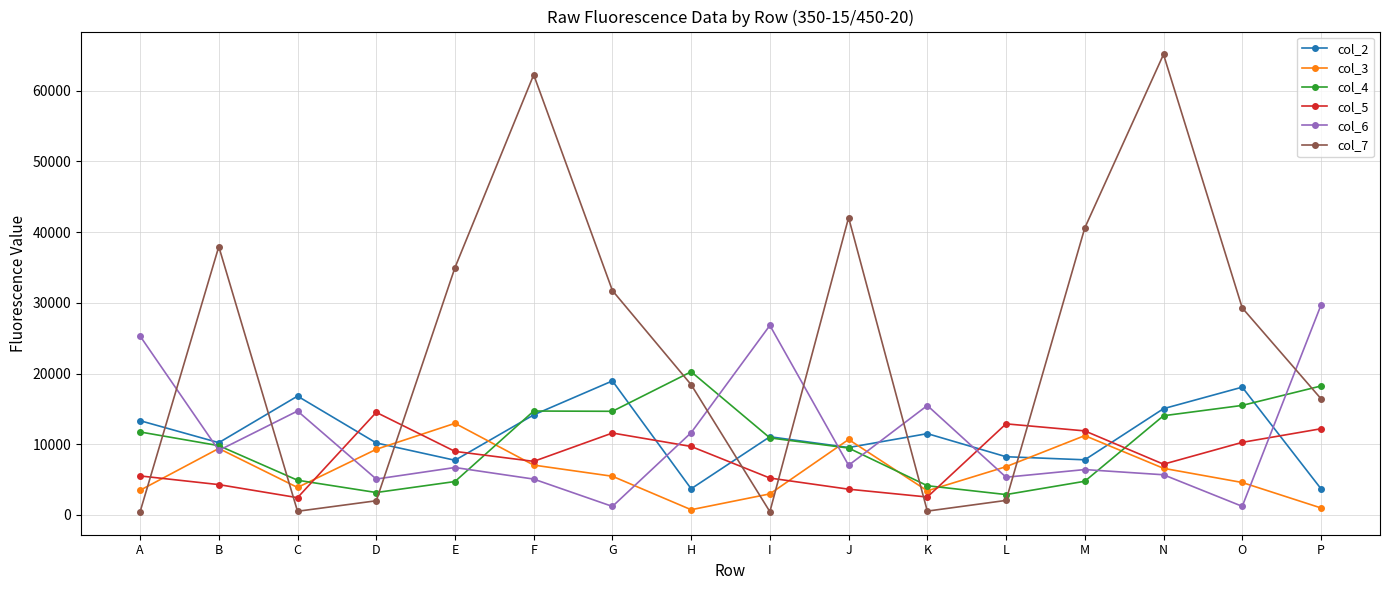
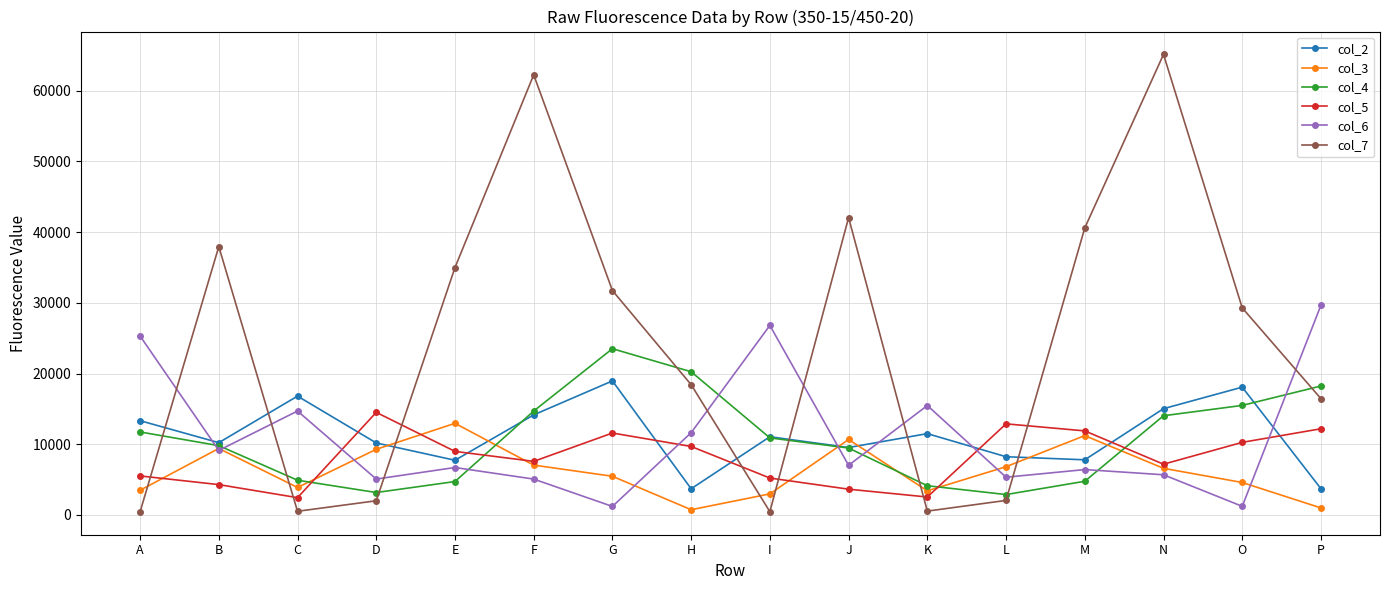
col_4, G: 15000 -> 24000
